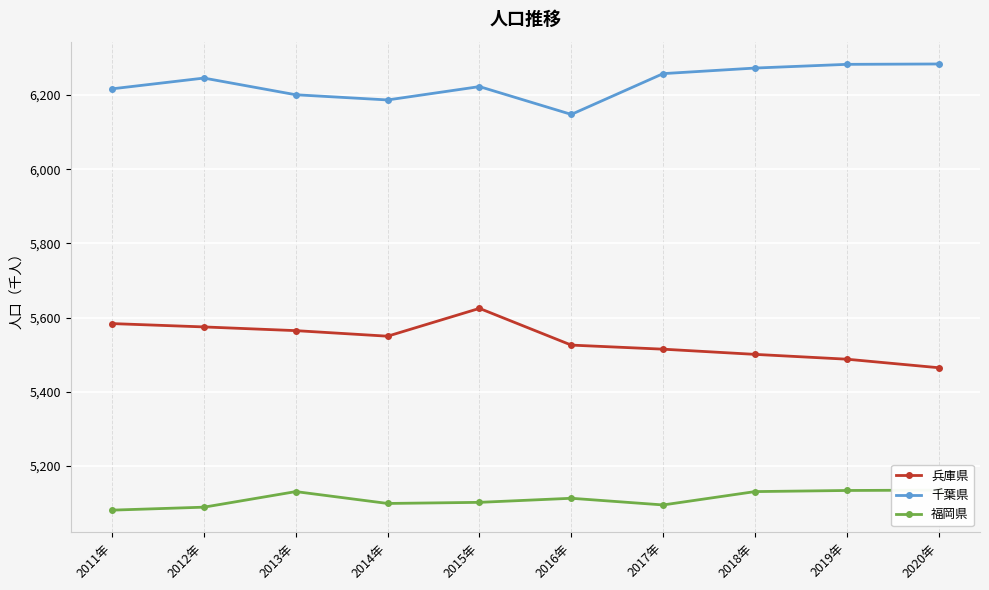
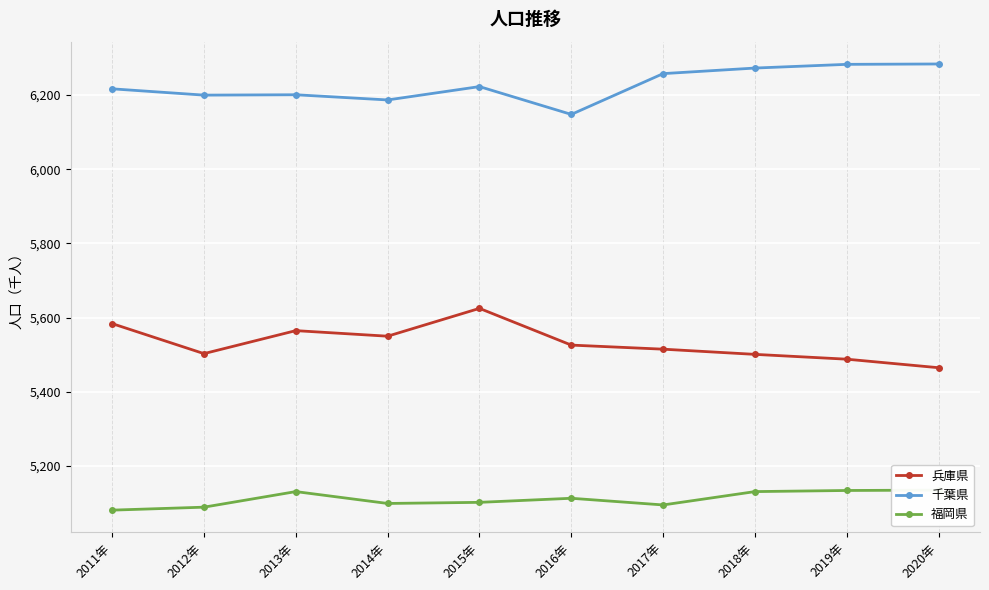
兵庫県, 2012年: 5,580 -> 5,500
千葉県, 2012年: 6,250 -> 6,200
